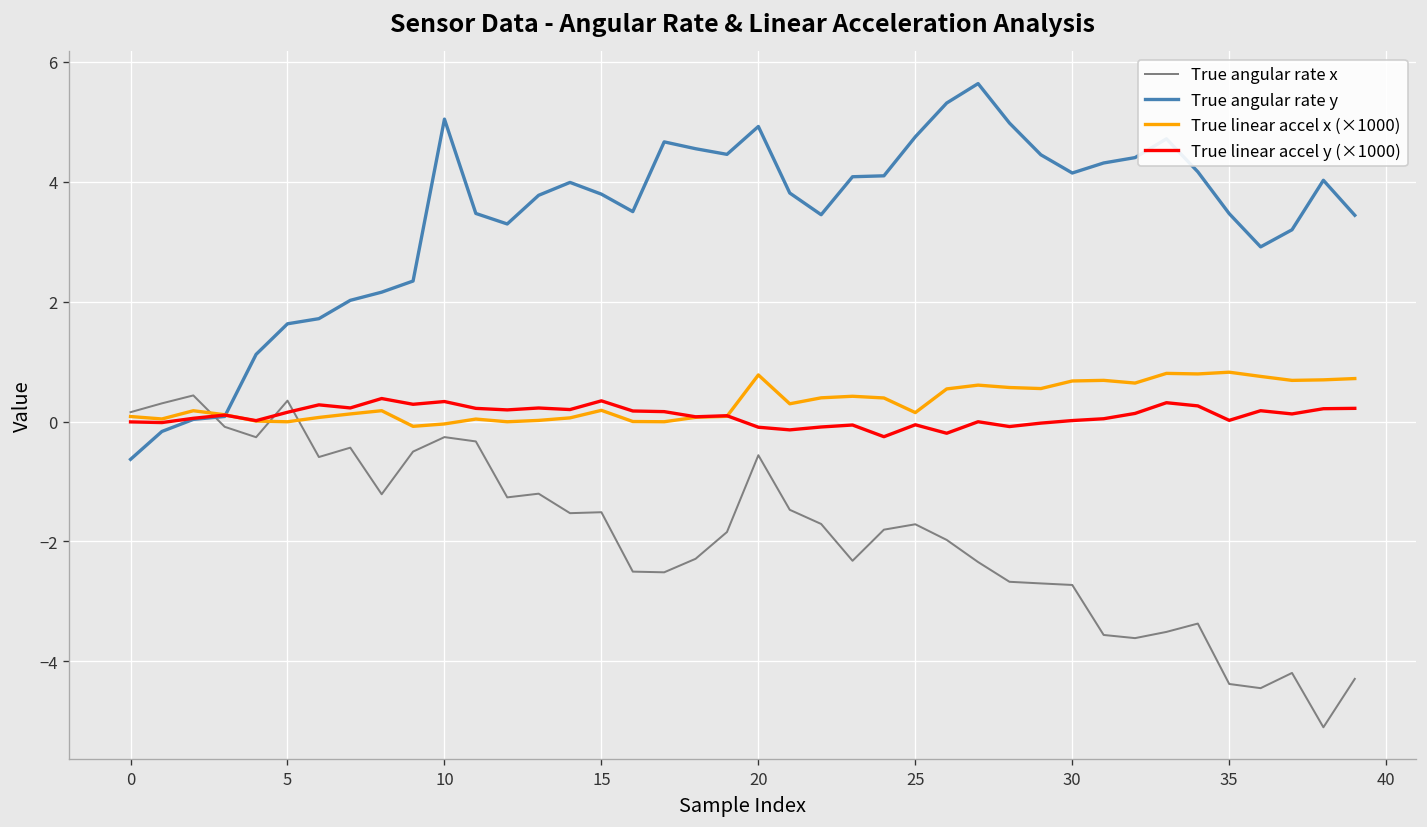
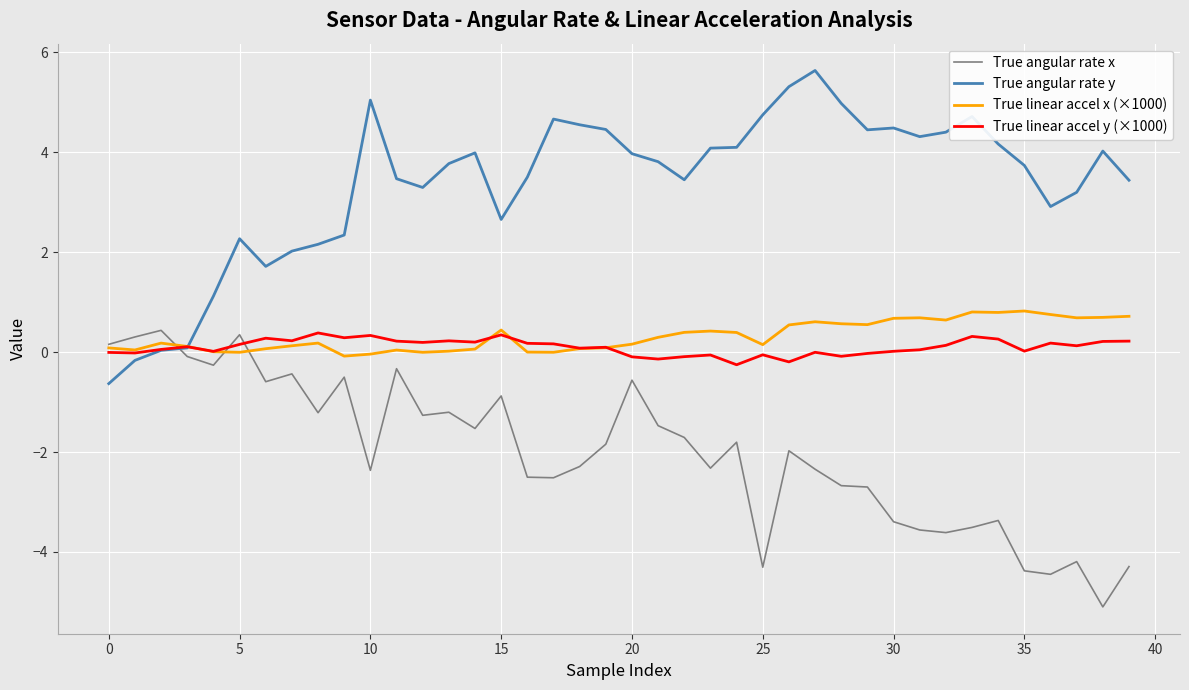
True angular rate y, 5: 1.6 -> 2.3
True angular rate x, 10: -0.3 -> -2.4
True angular rate x, 15: -1.5 -> -0.9
True angular rate y, 15: 3.8 -> 2.7
True linear accel x (×1000), 15: 0.2 -> 0.4
True angular rate y, 20: 4.9 -> 4.0
True linear accel x (×1000), 20: 0.8 -> 0.2
True angular rate x, 25: -1.7 -> -4.3
True angular rate x, 30: -2.7 -> -3.4
True angular rate y, 30: 4.1 -> 4.5
True angular rate y, 35: 3.5 -> 3.7
